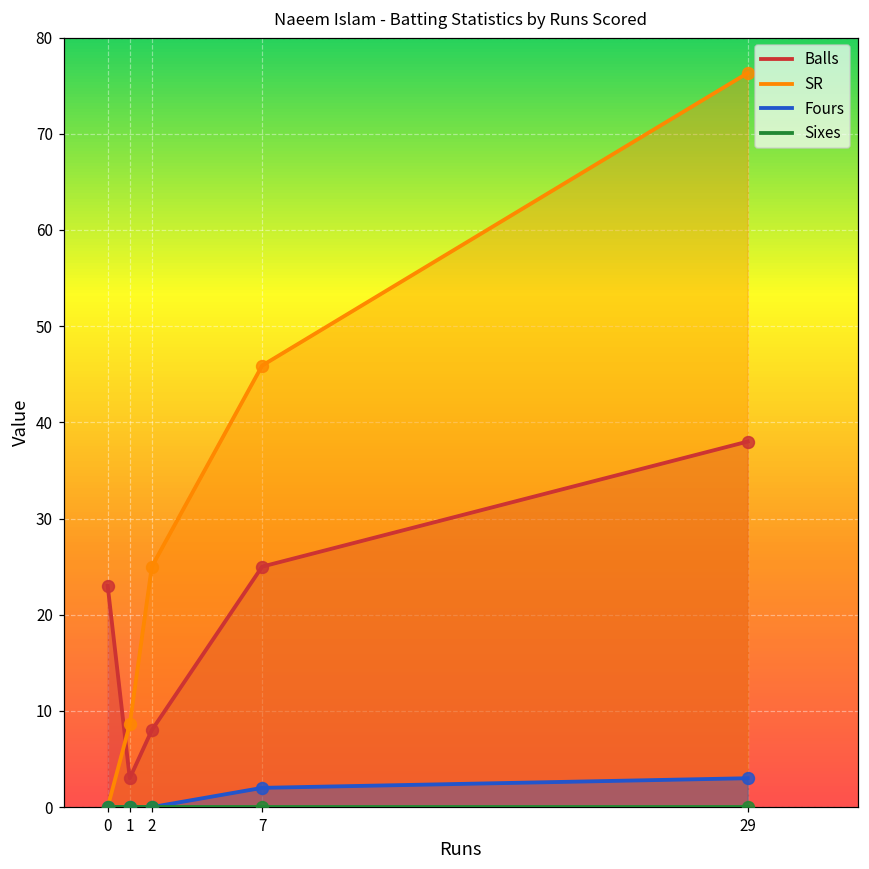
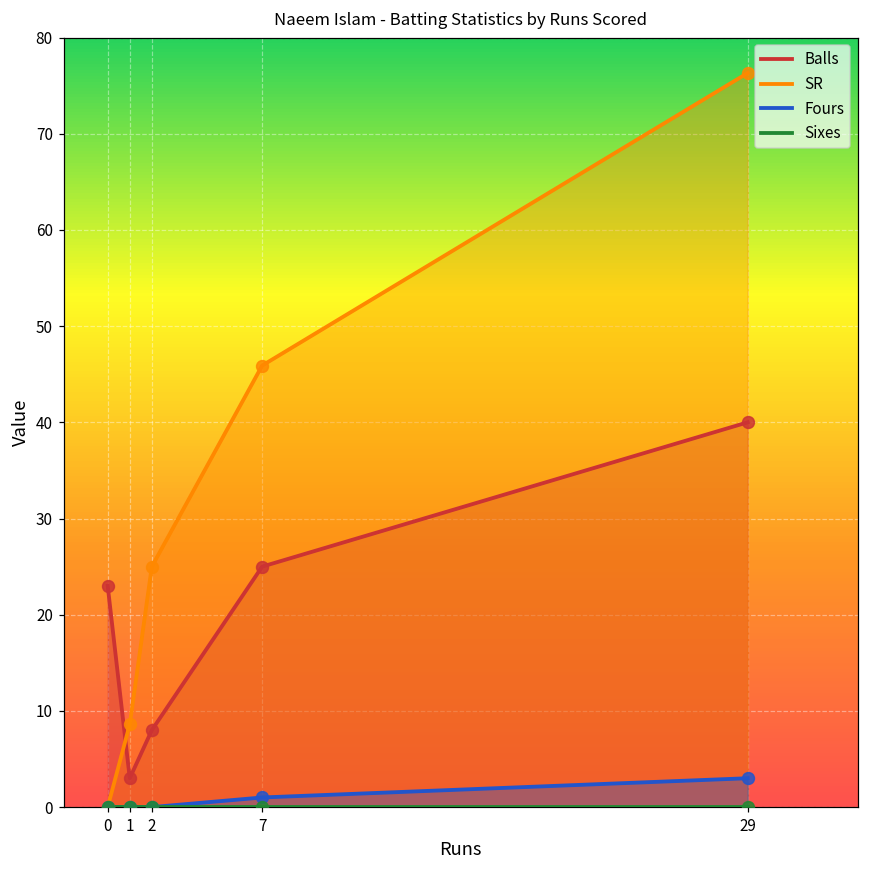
Fours, 7: 2 -> 1
Balls, 29: 38 -> 40
